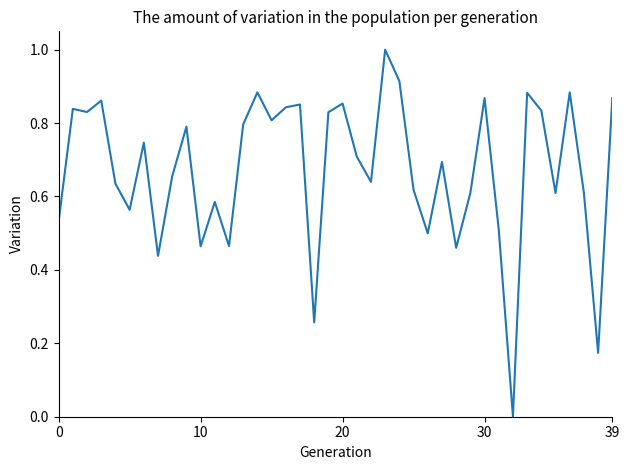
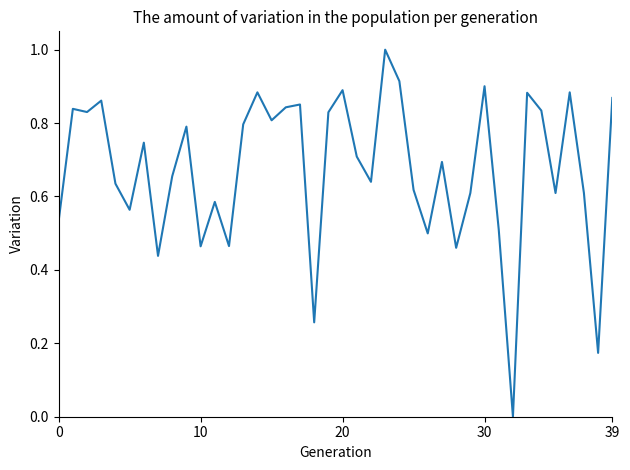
20: 0.85 -> 0.89
30: 0.87 -> 0.90
